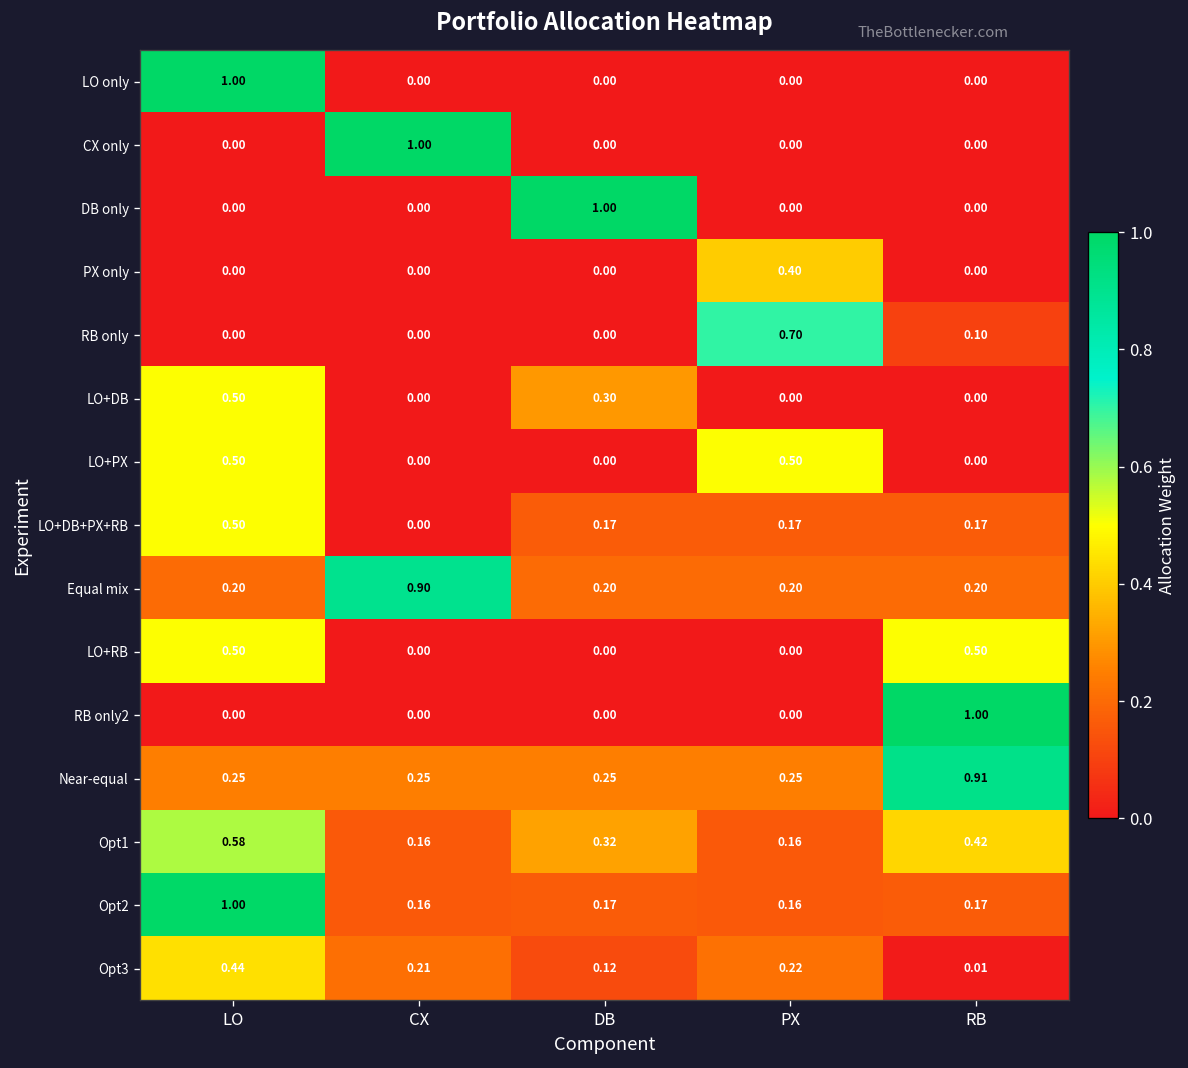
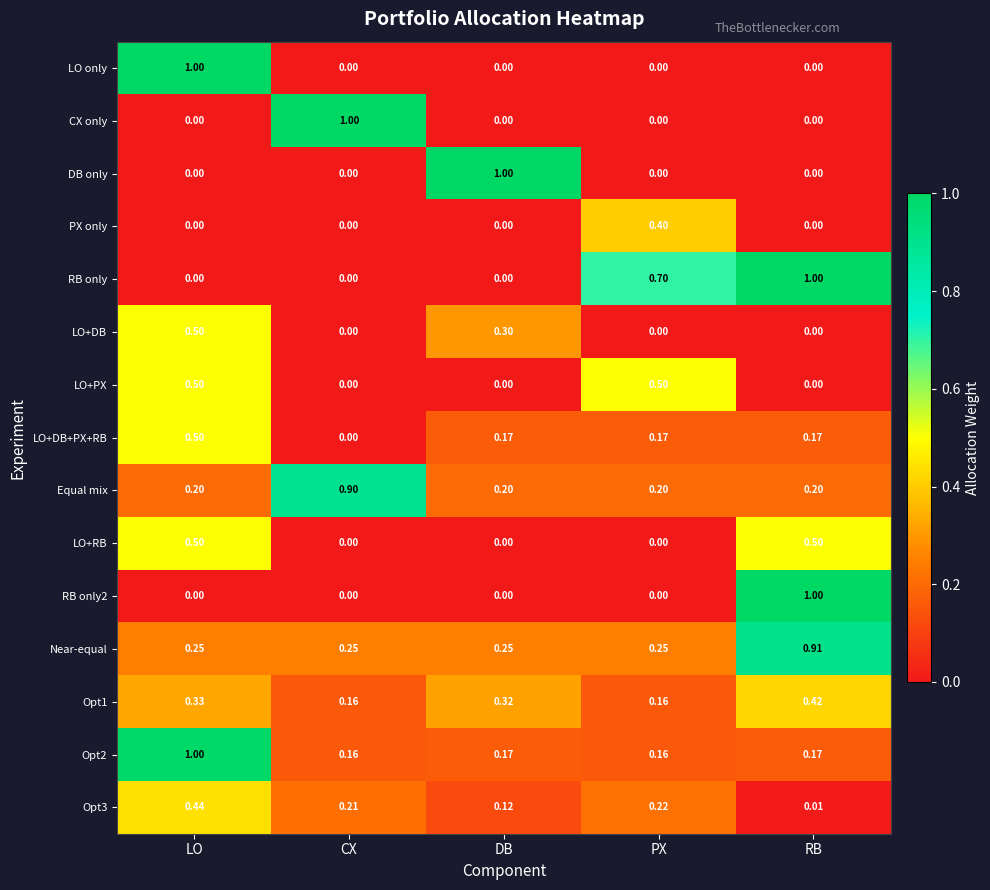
RB only, RB: 0.10 -> 1.00
Opt1, LO: 0.58 -> 0.33
